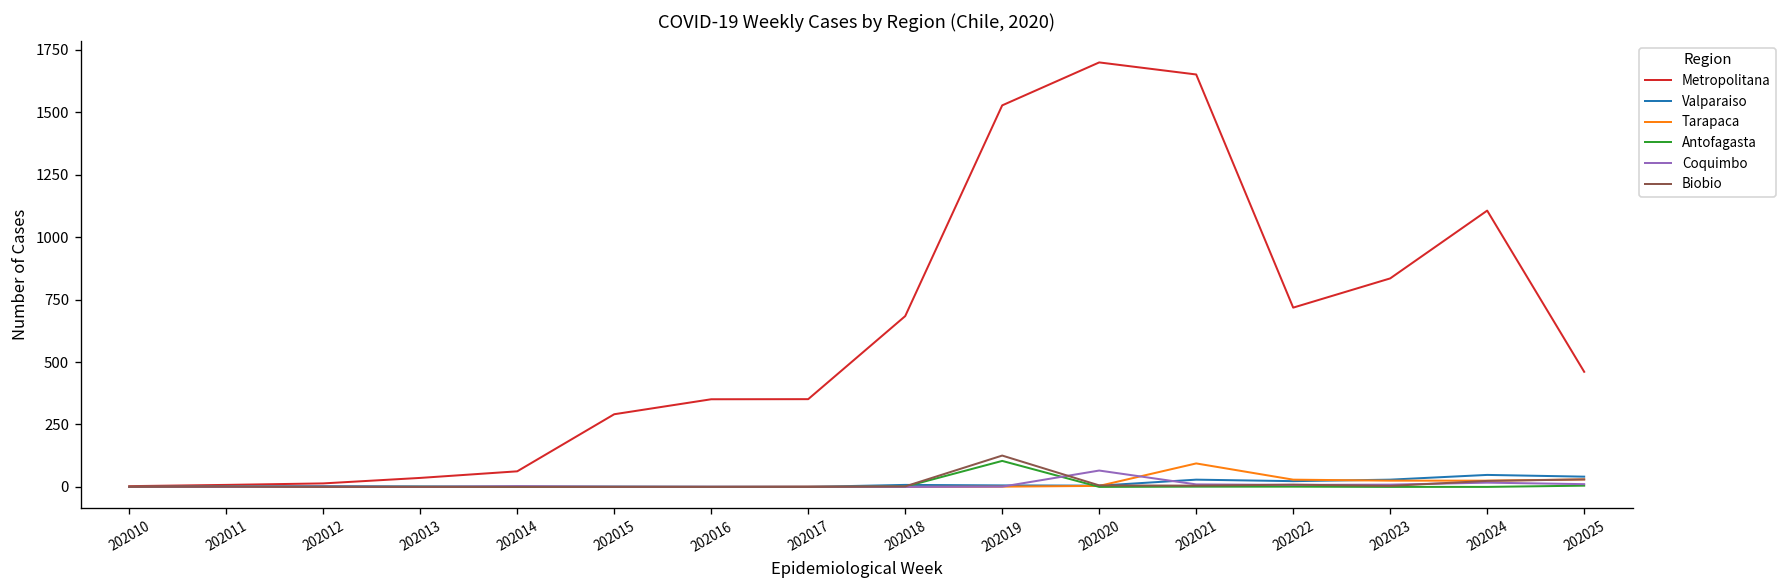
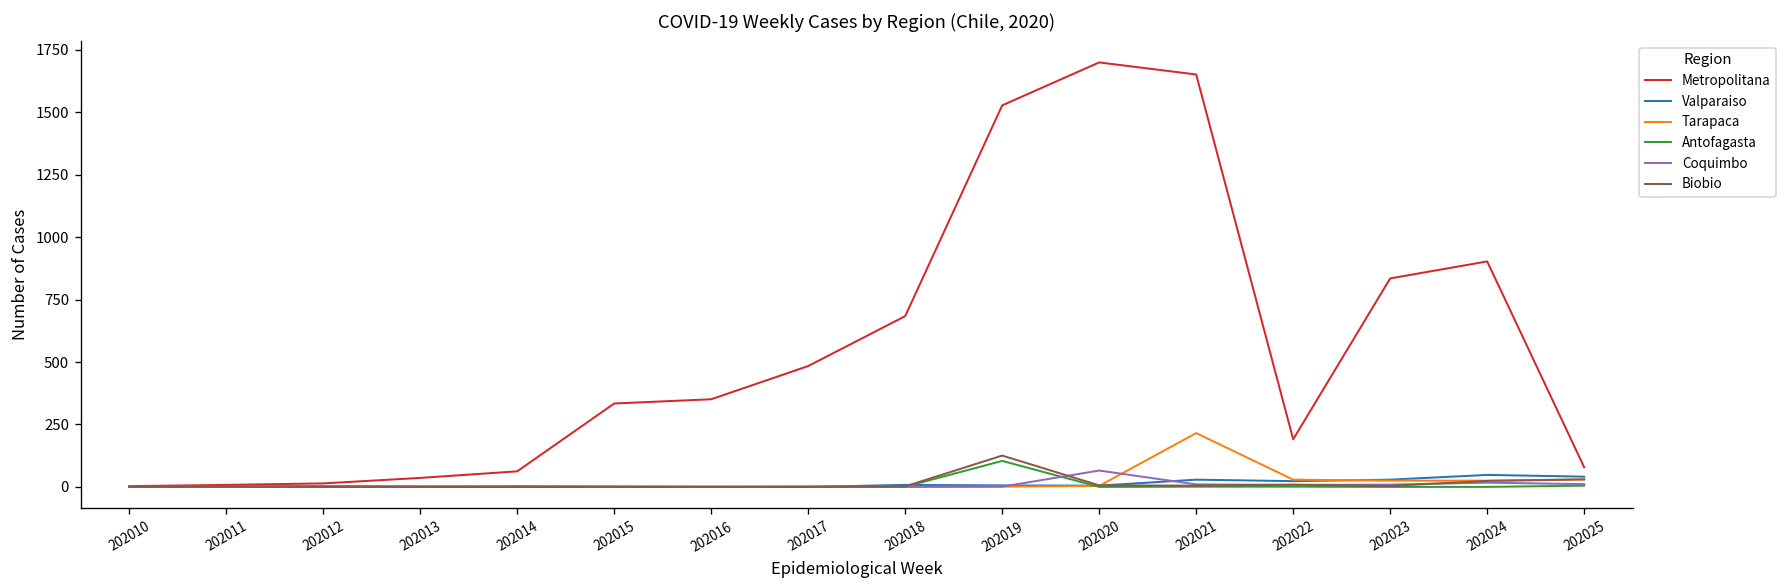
Metropolitana, 202015: 290 -> 330
Metropolitana, 202017: 350 -> 480
Tarapaca, 202021: 90 -> 220
Metropolitana, 202022: 720 -> 190
Metropolitana, 202024: 1110 -> 900
Metropolitana, 202025: 460 -> 80
